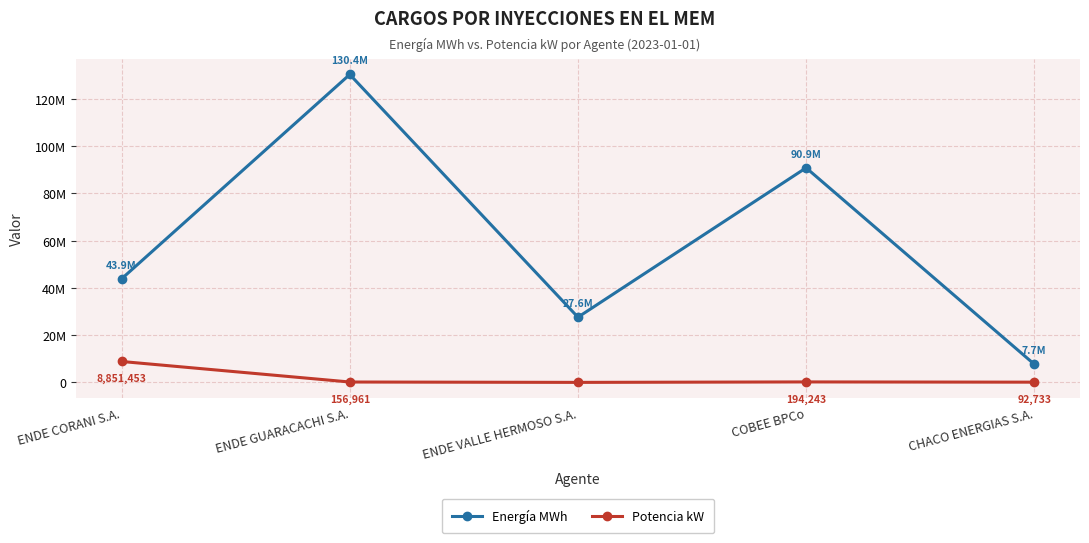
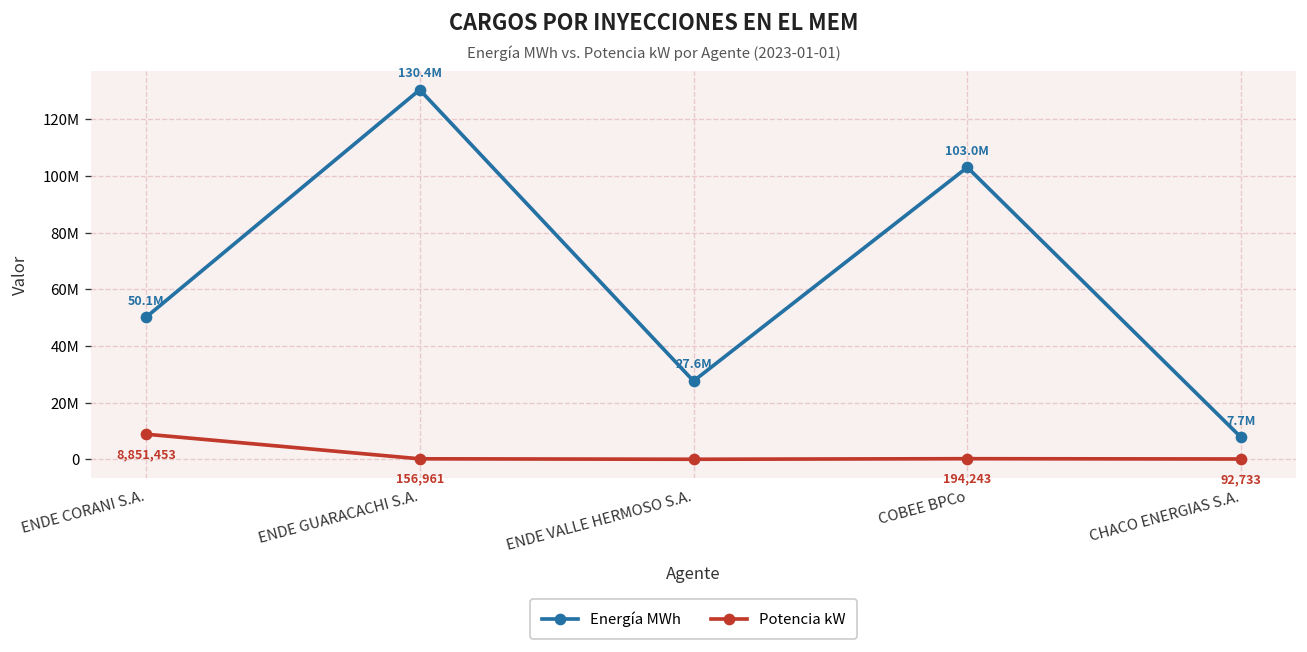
Energía MWh, ENDE CORANI S.A.: 43.9M -> 50.1M
Energía MWh, COBEE BPCo: 90.9M -> 103.0M
